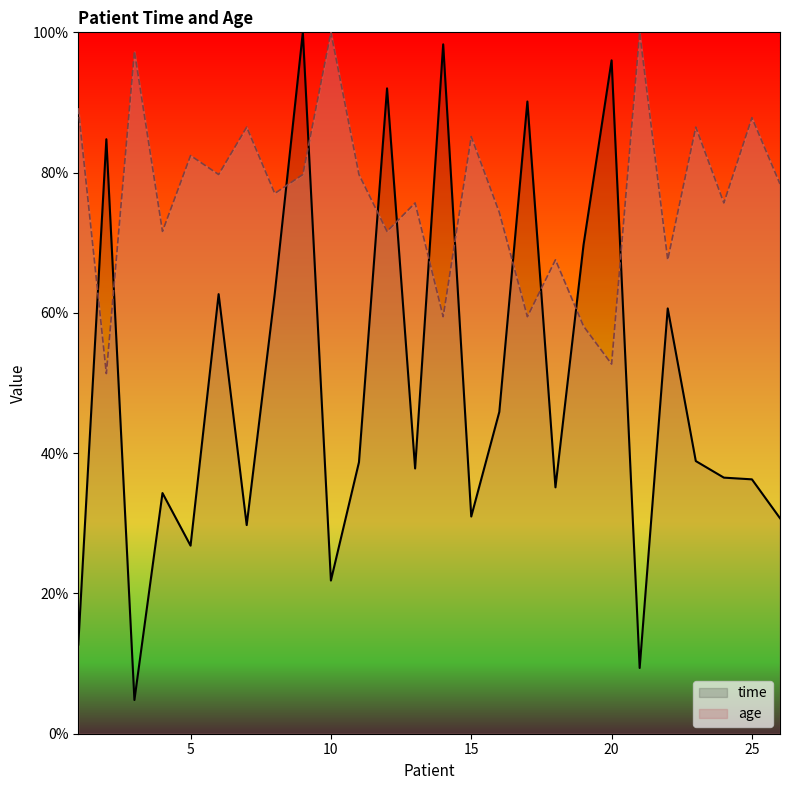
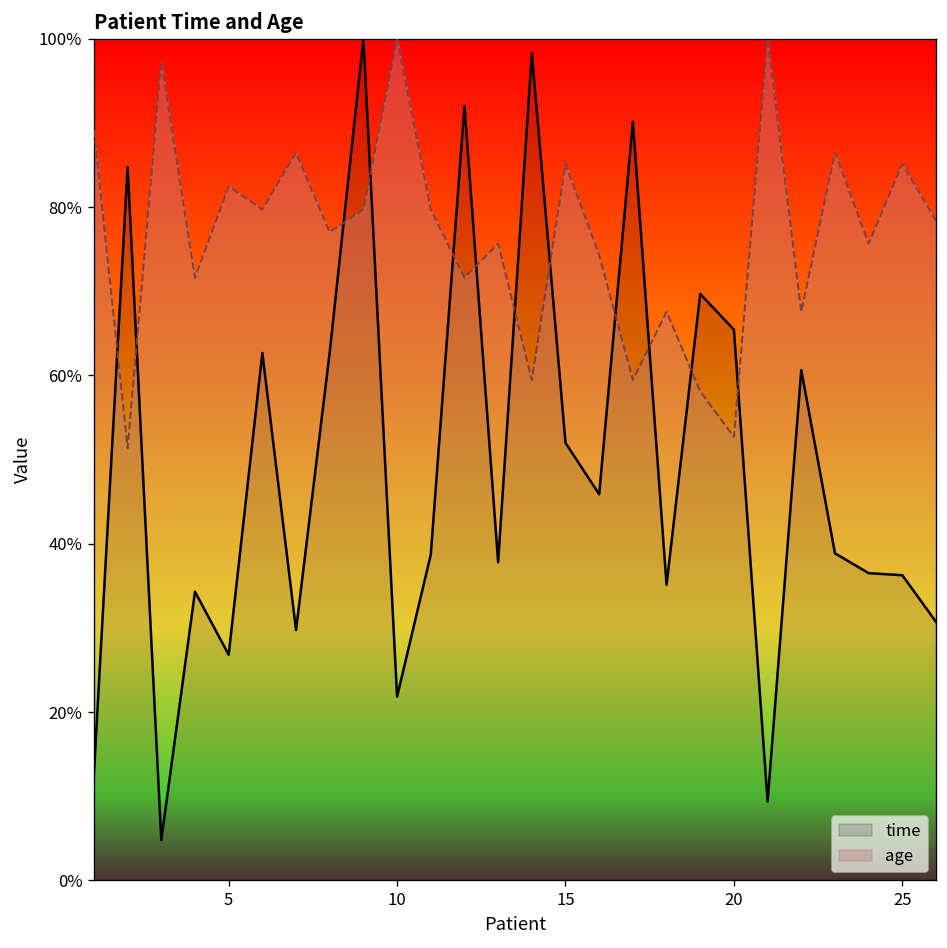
time, 15: 31% -> 52%
time, 20: 96% -> 65%
age, 25: 88% -> 85%
